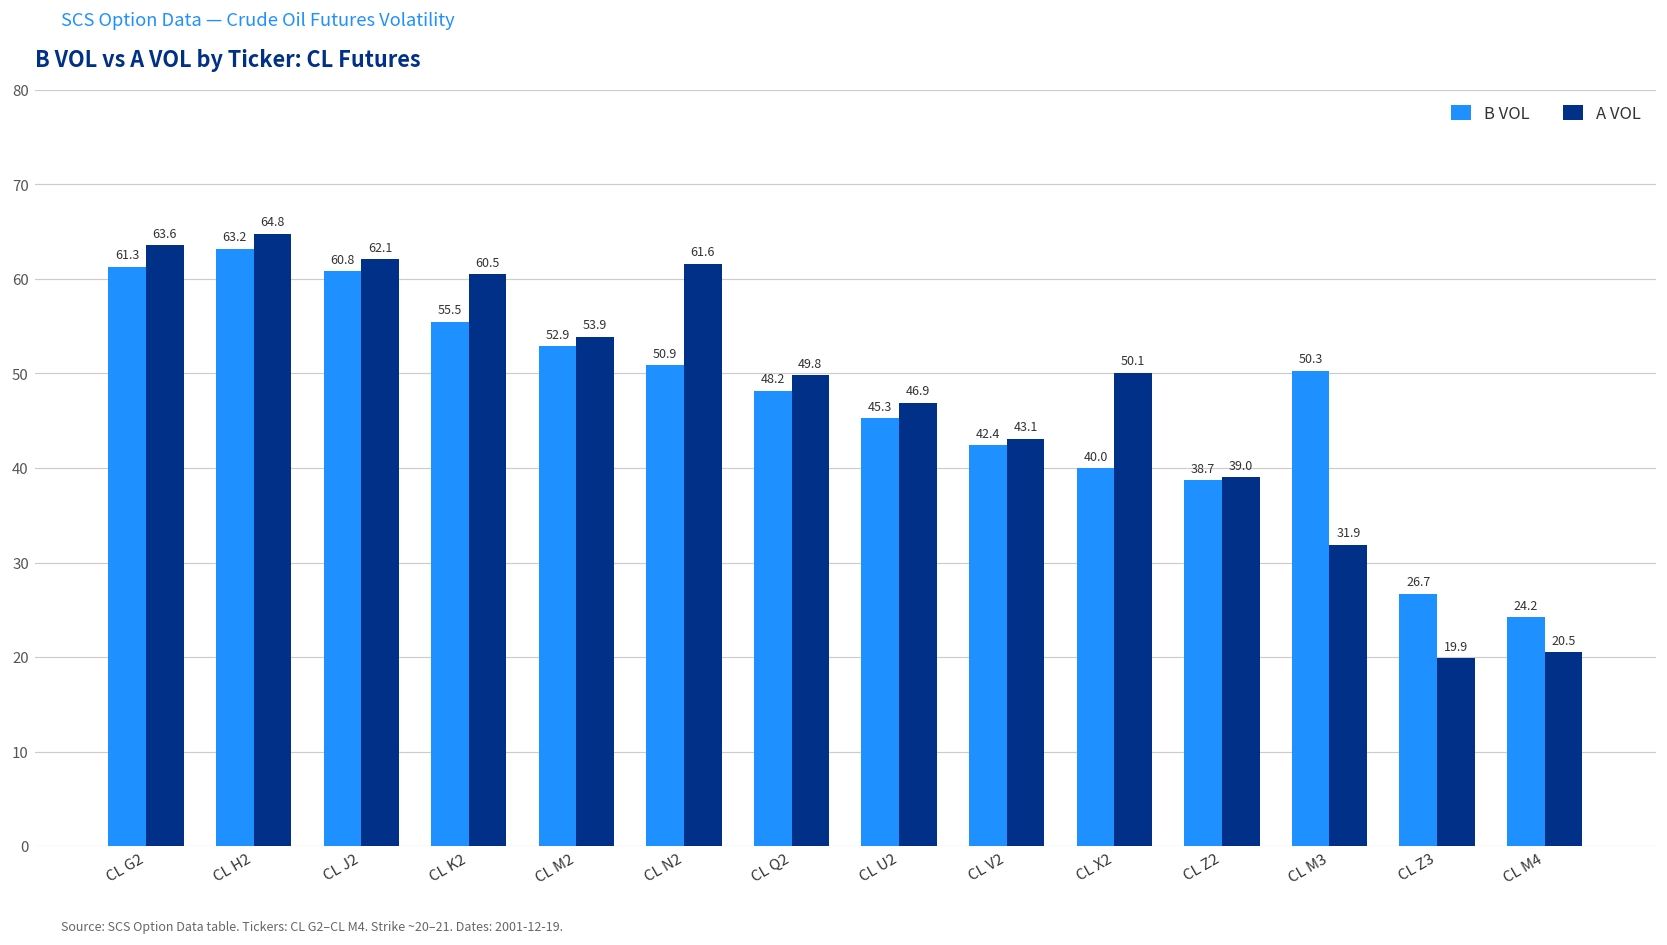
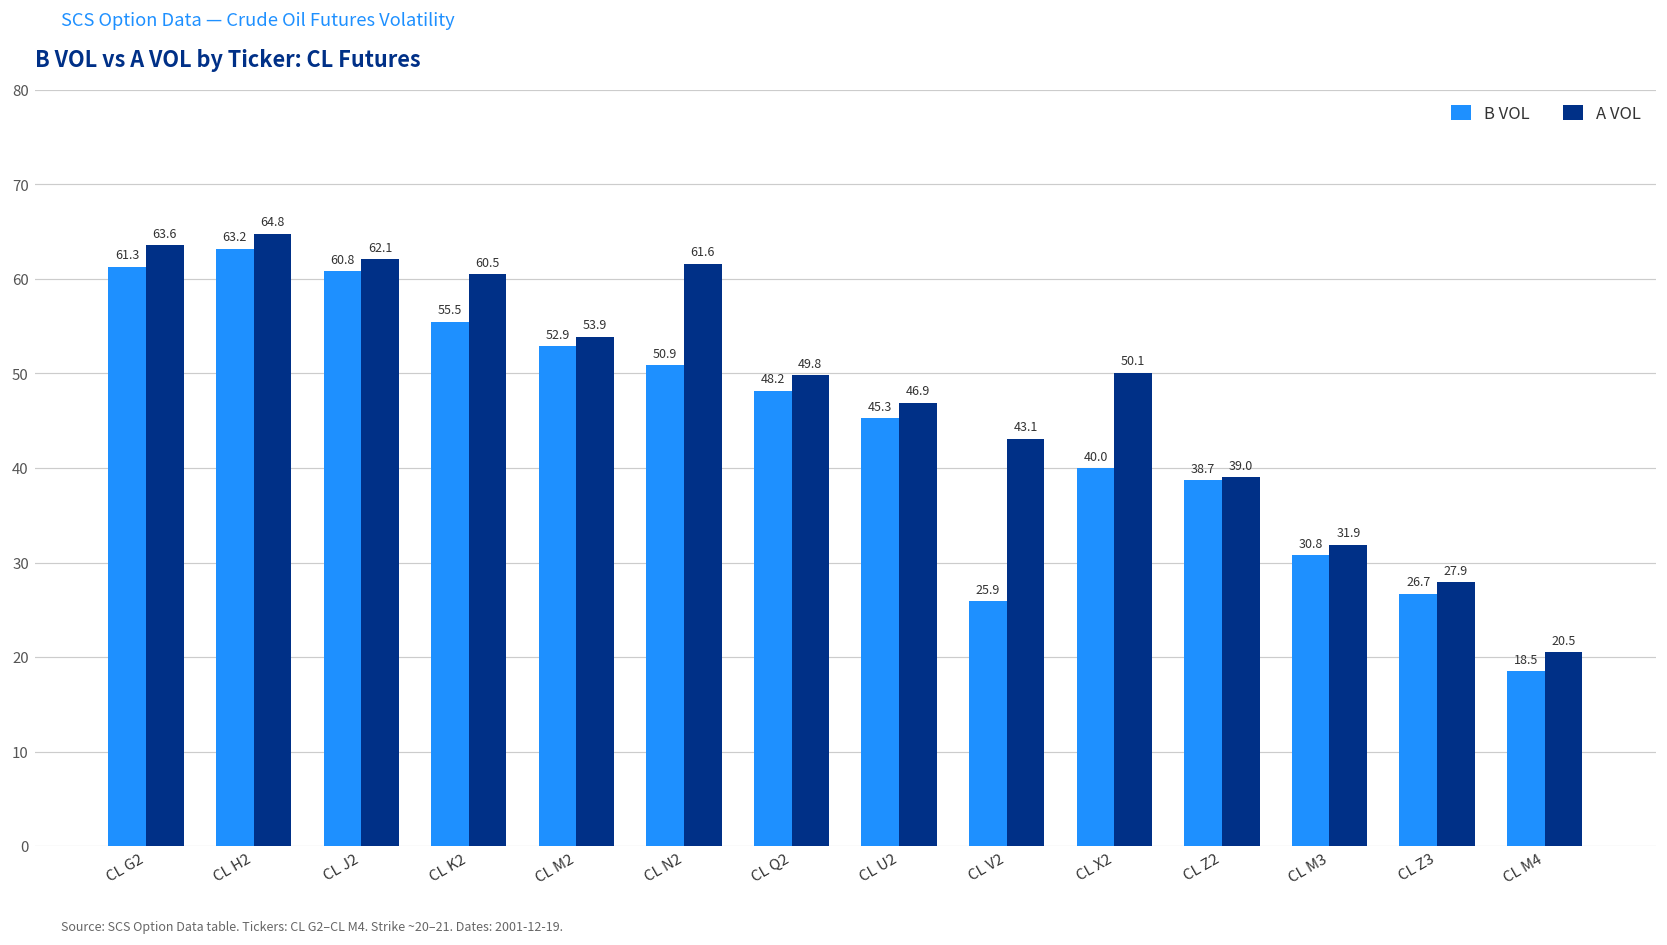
B VOL, CL V2: 42.4 -> 25.9
B VOL, CL M3: 50.3 -> 30.8
A VOL, CL Z3: 19.9 -> 27.9
B VOL, CL M4: 24.2 -> 18.5
